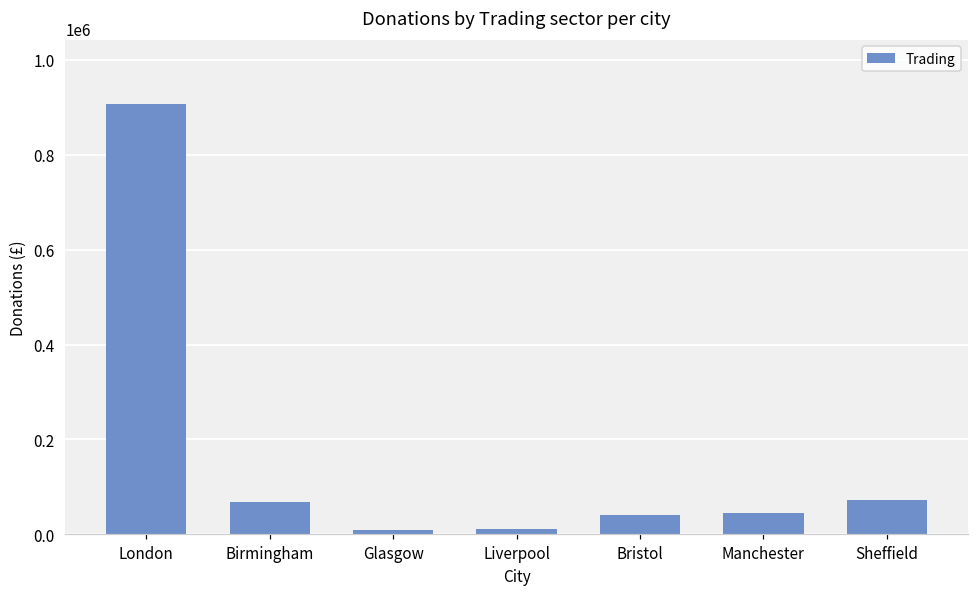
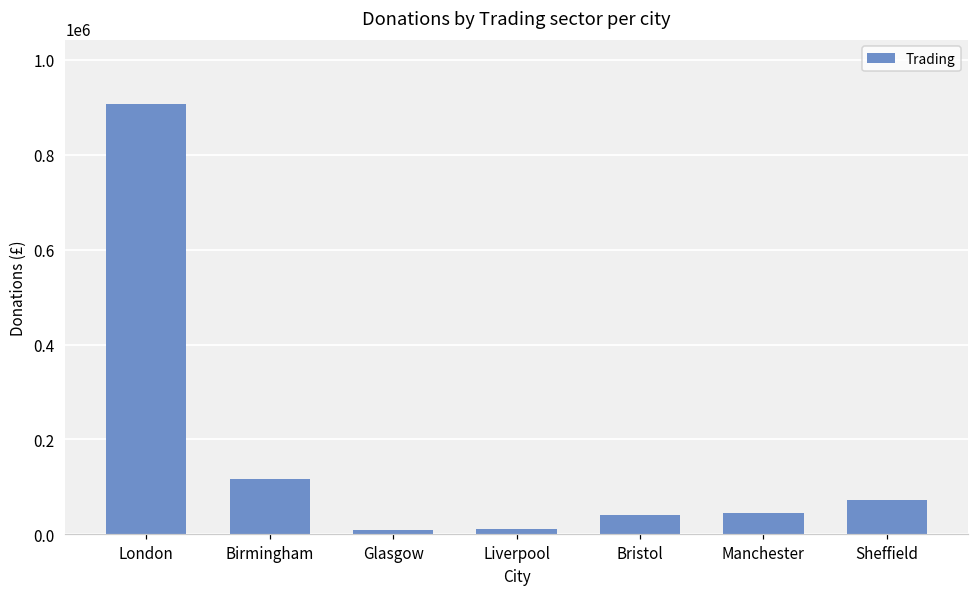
Birmingham: 70000 -> 120000
